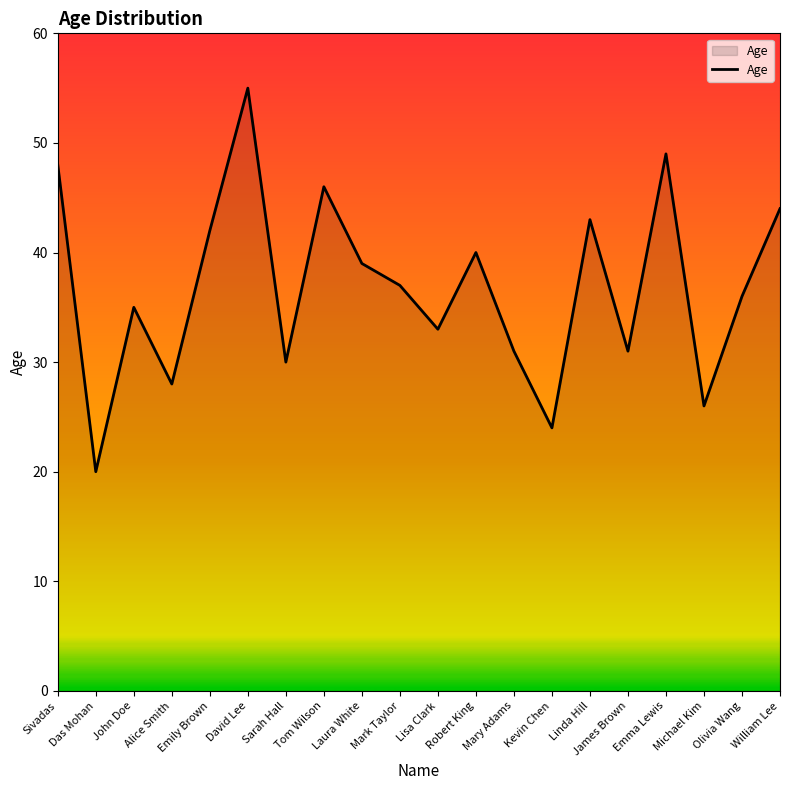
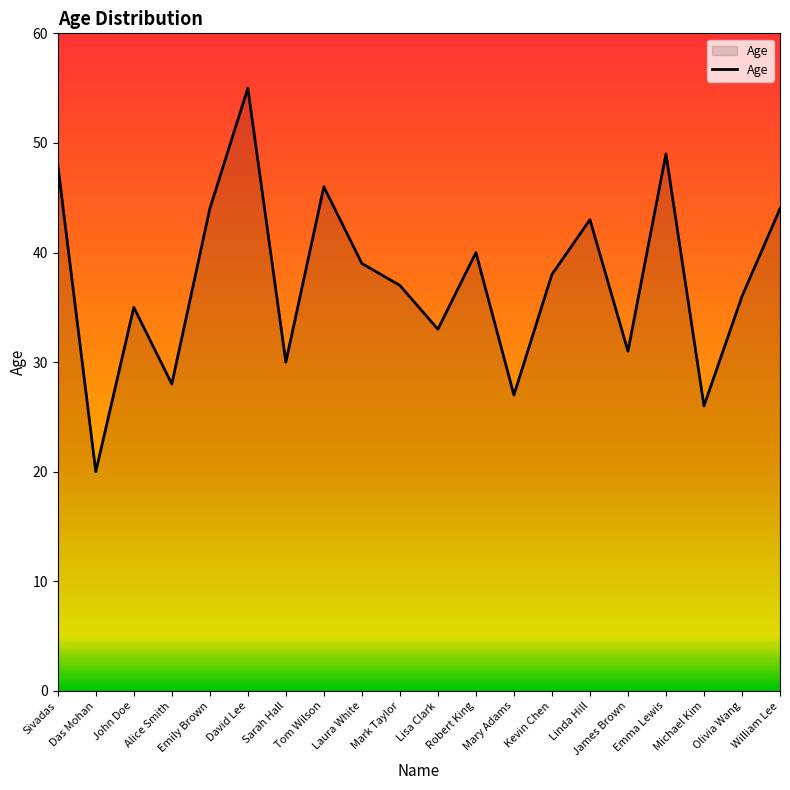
Emily Brown: 42 -> 44
Mary Adams: 31 -> 27
Kevin Chen: 24 -> 38
